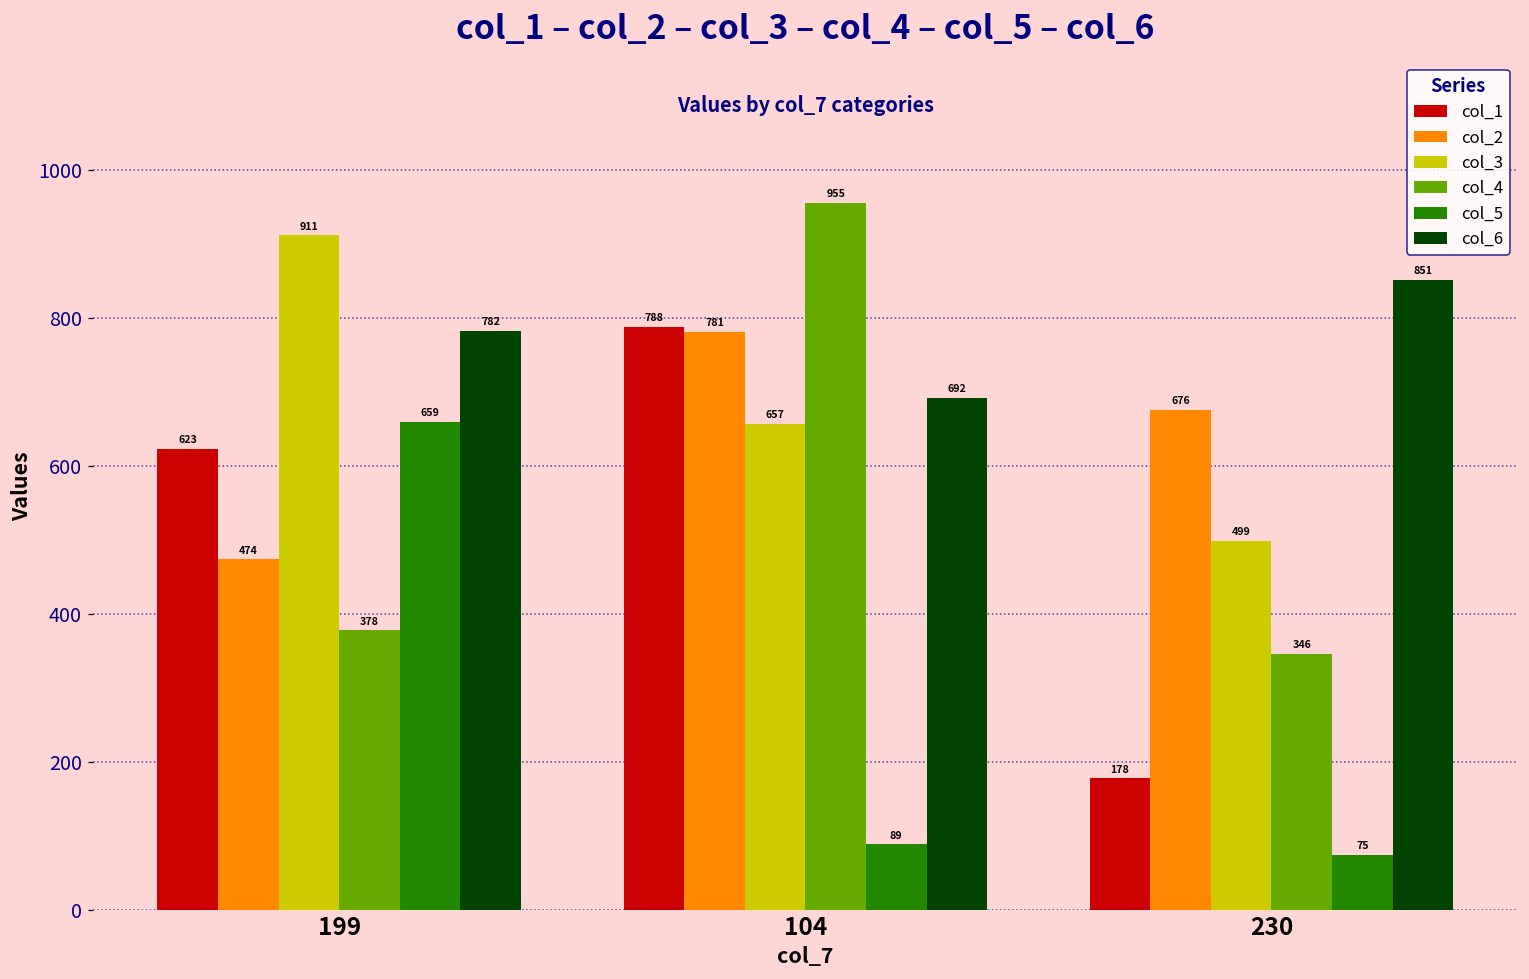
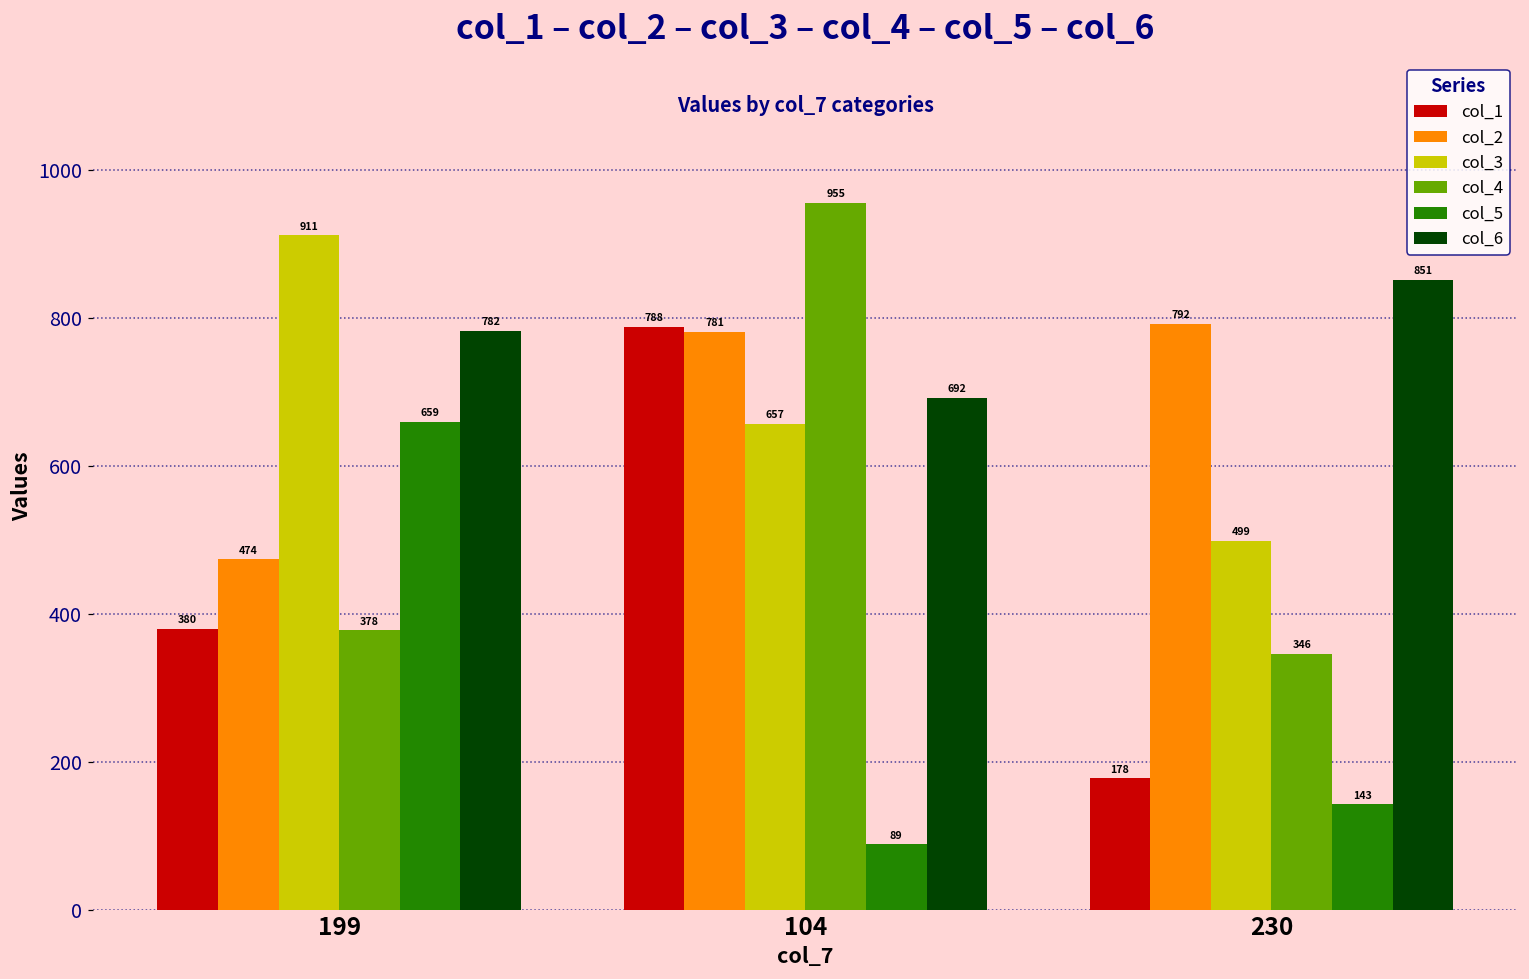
col_1, 199: 623 -> 380
col_2, 230: 676 -> 792
col_5, 230: 75 -> 143
